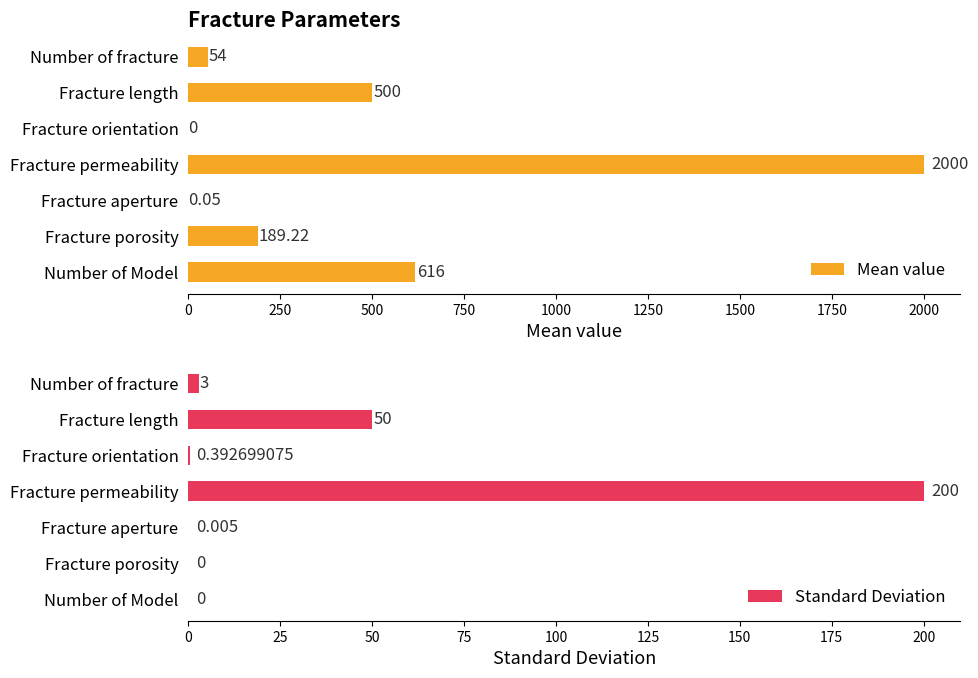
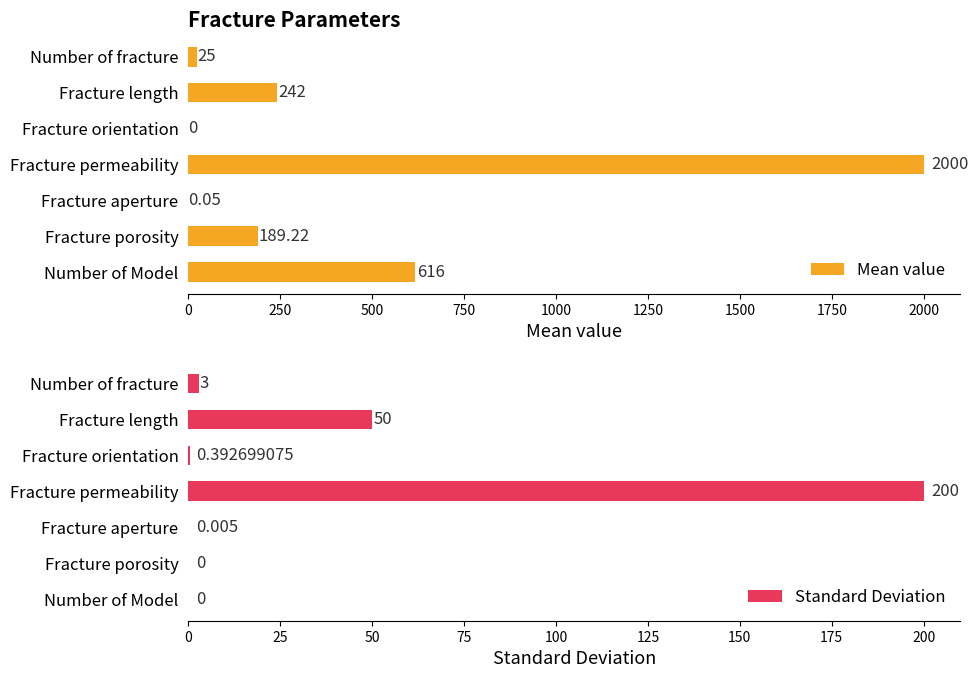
Fracture Parameters, Number of fracture: 54 -> 25
Fracture Parameters, Fracture length: 500 -> 242
